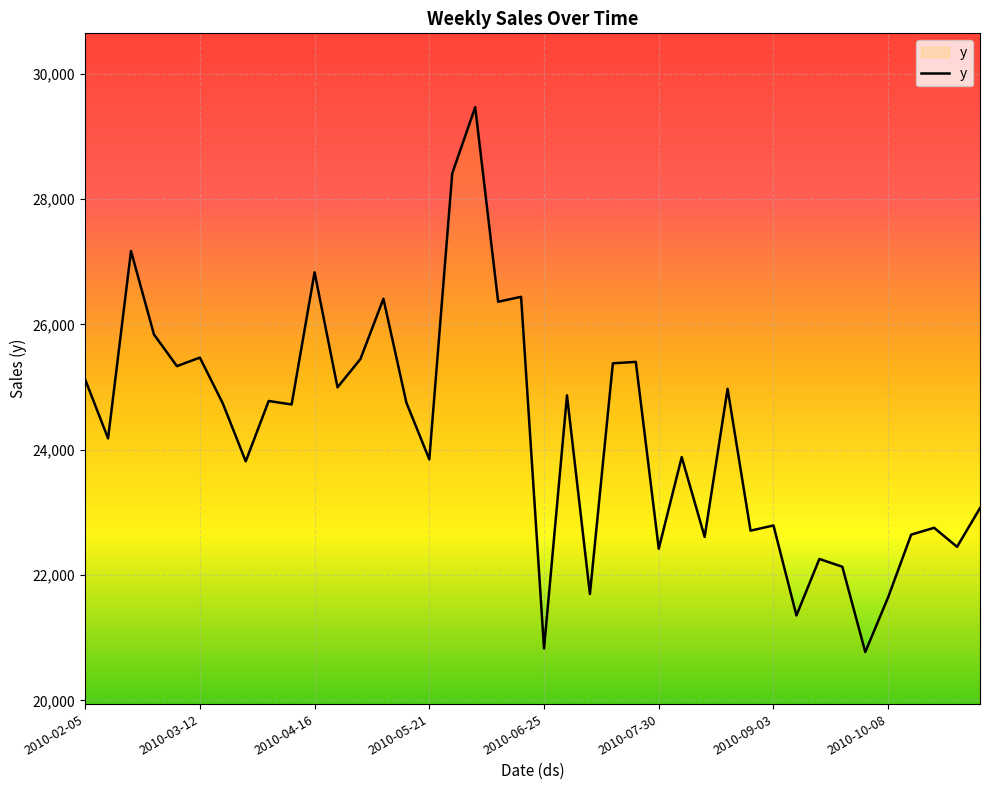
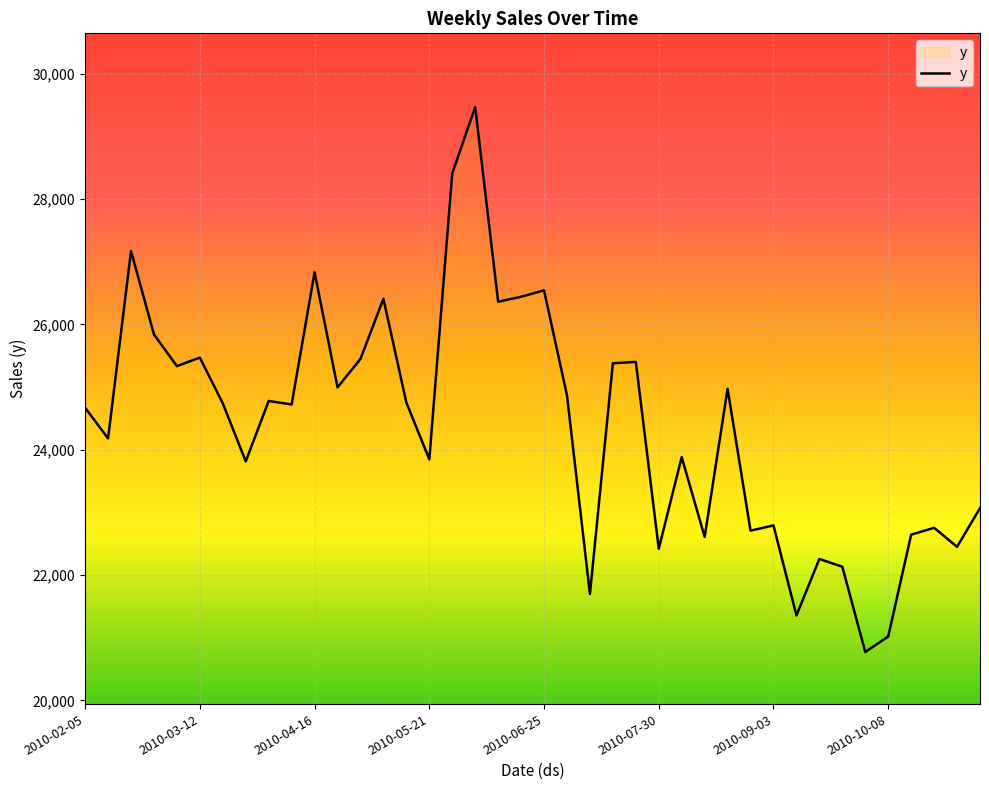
2010-02-05: 25,100 -> 24,700
2010-06-25: 20,800 -> 26,500
2010-10-08: 21,600 -> 21,000
